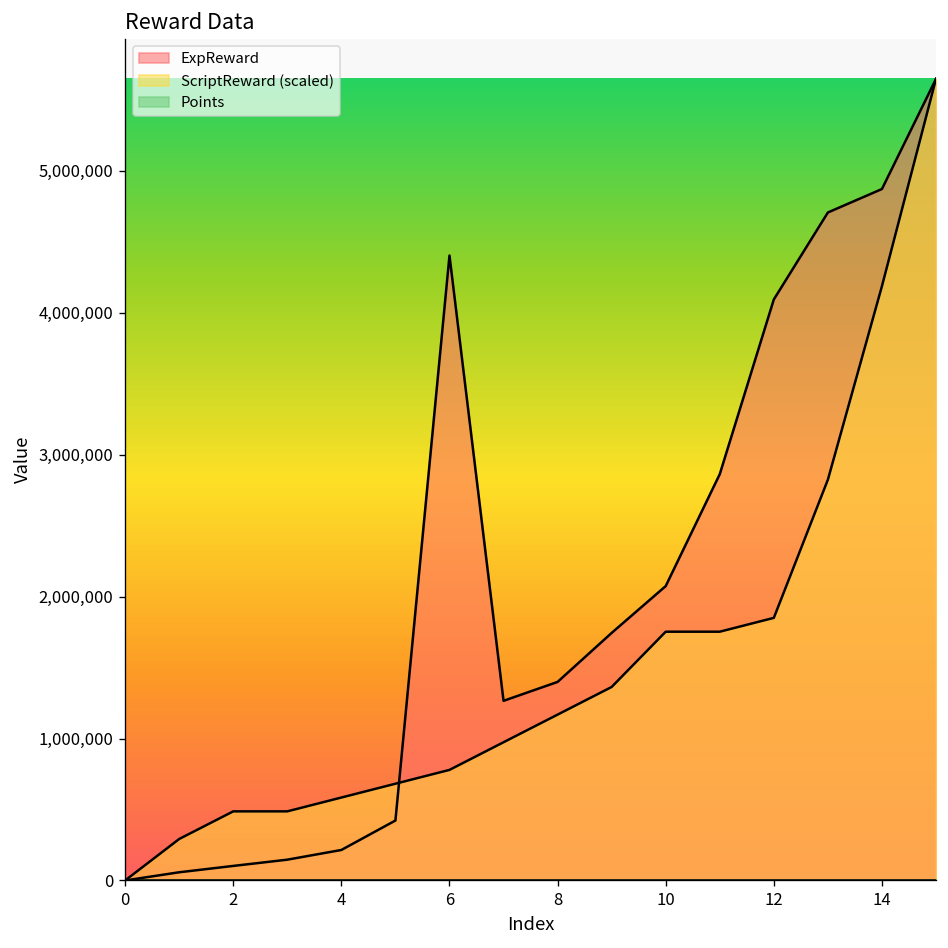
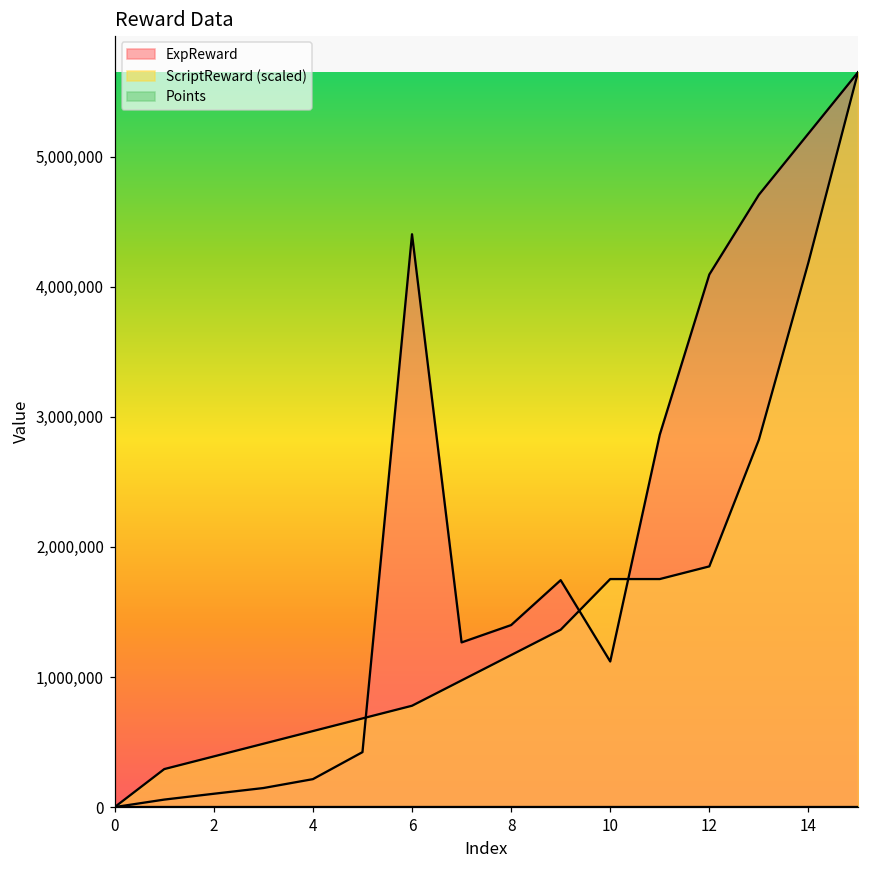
ScriptReward (scaled), 2: 490,000 -> 390,000
ExpReward, 10: 2,070,000 -> 1,120,000
ExpReward, 14: 4,870,000 -> 5,180,000
